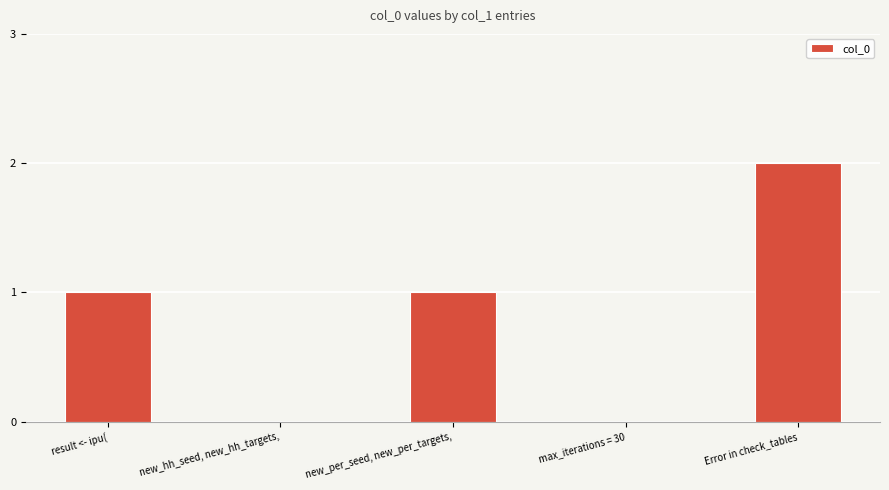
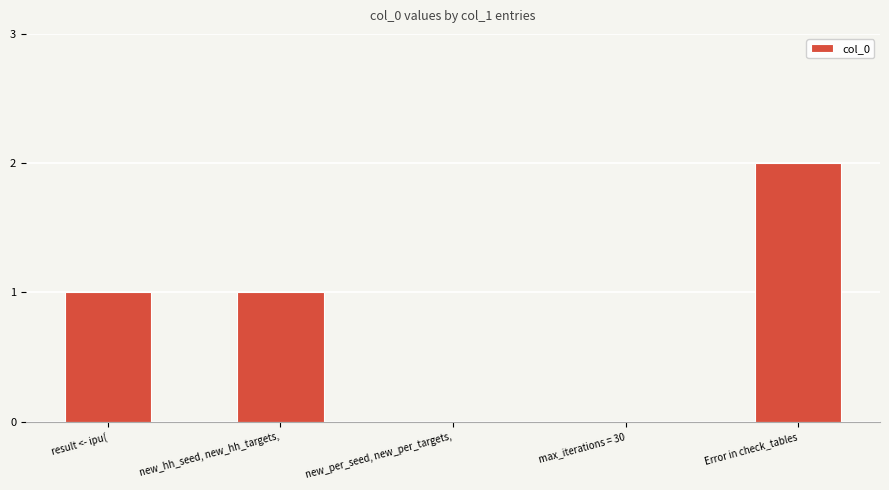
new_hh_seed, new_hh_targets,: 0 -> 1
new_per_seed, new_per_targets,: 1 -> 0
